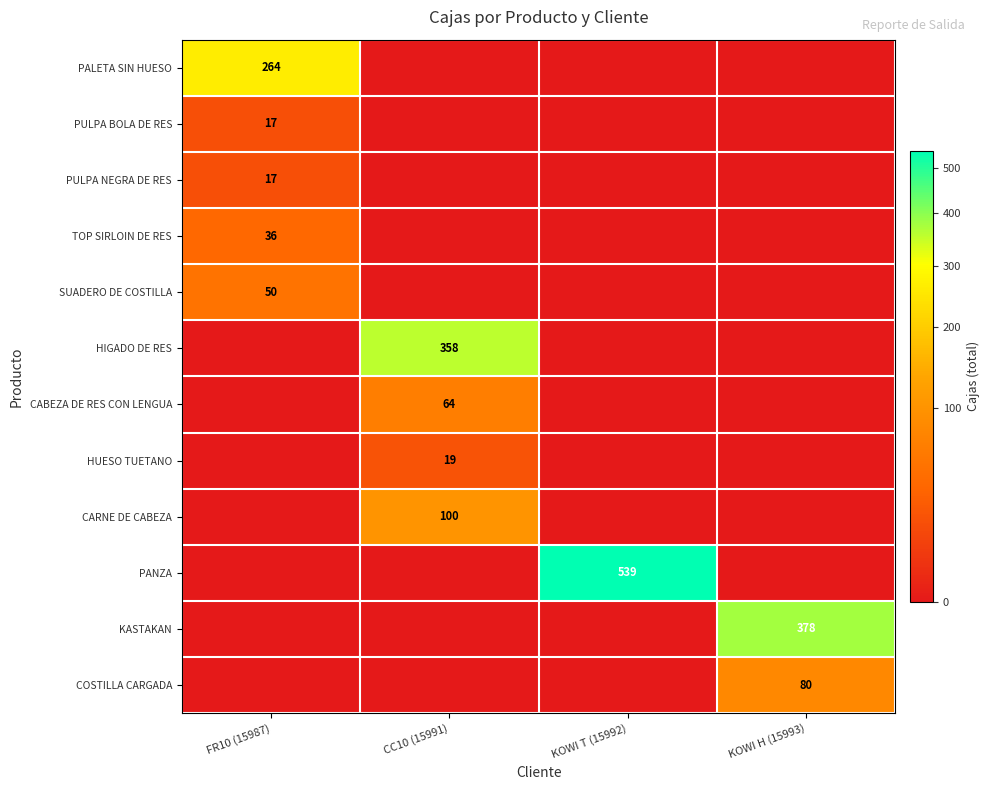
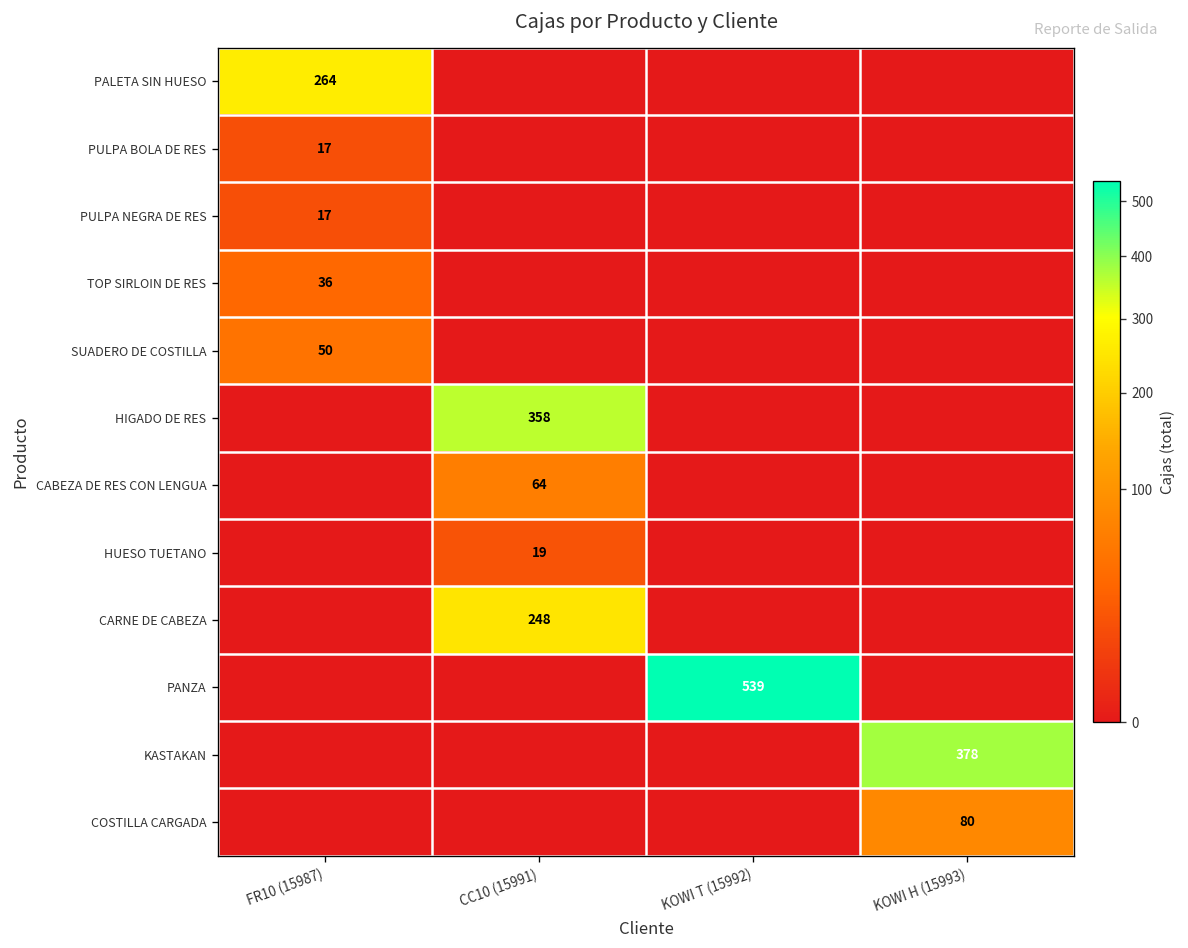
CARNE DE CABEZA, CC10 (15991): 100 -> 248
